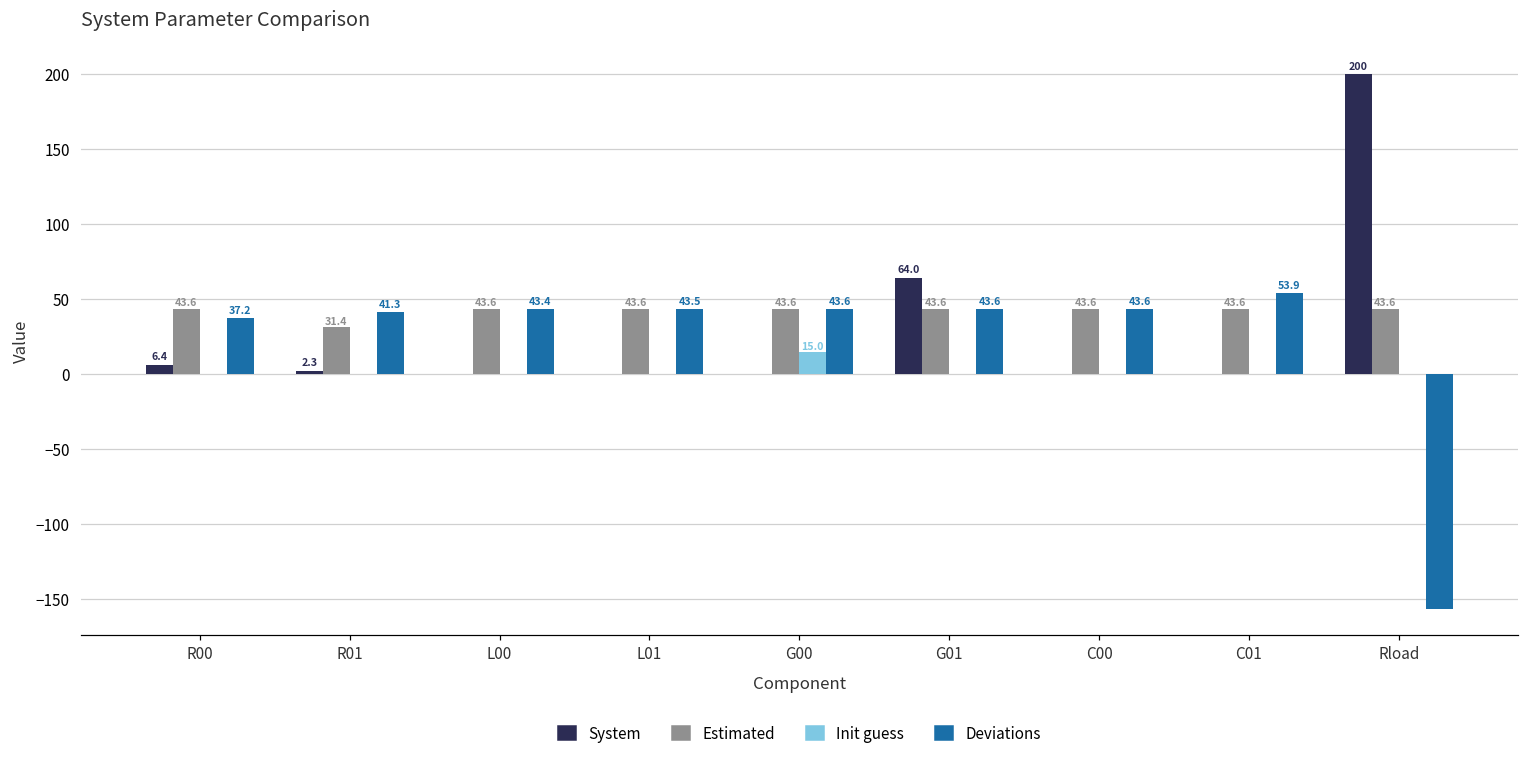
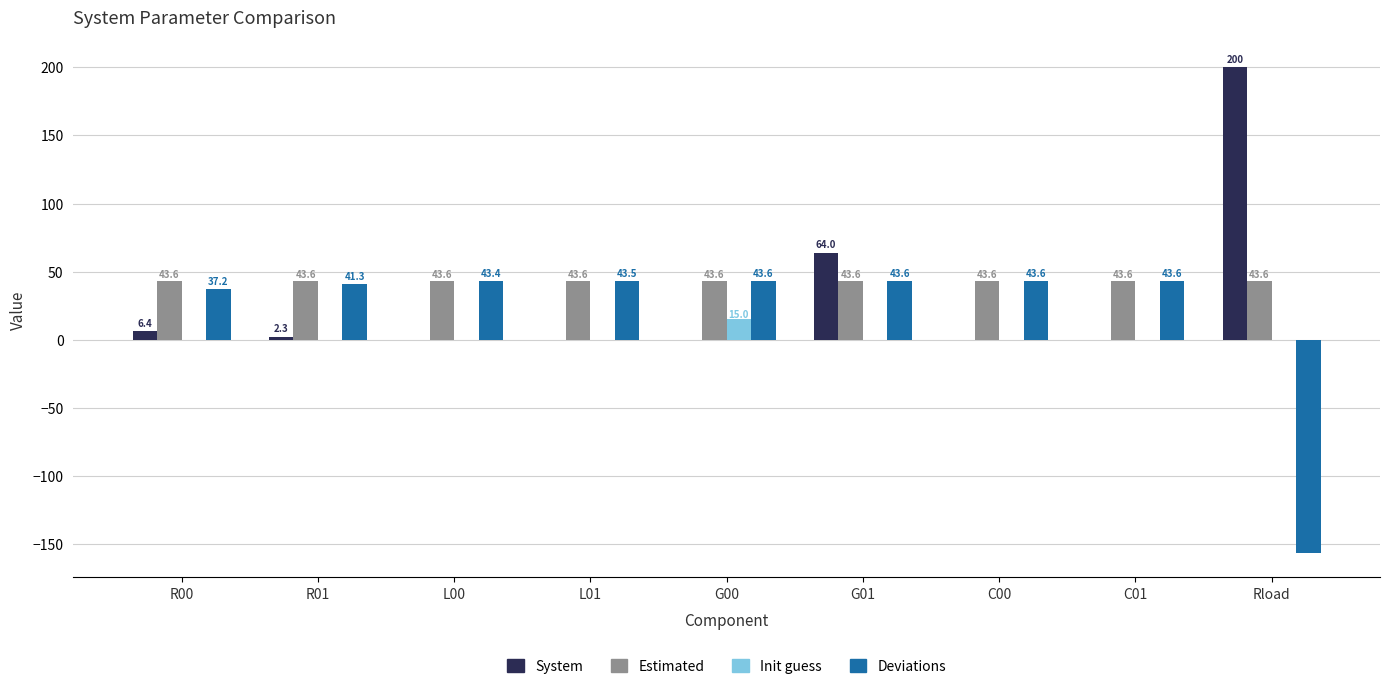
Estimated, R01: 31.4 -> 43.6
Deviations, C01: 53.9 -> 43.6
